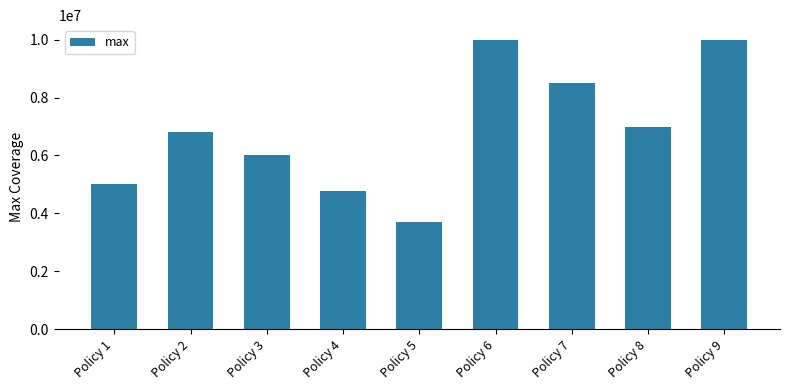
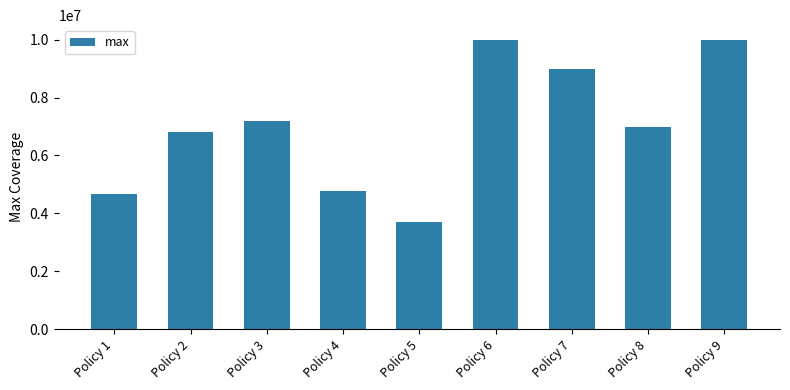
Policy 1: 5000000 -> 4700000
Policy 3: 6000000 -> 7200000
Policy 7: 8500000 -> 9000000
